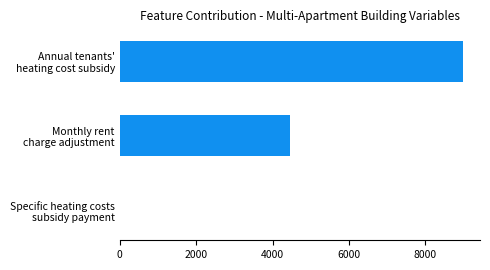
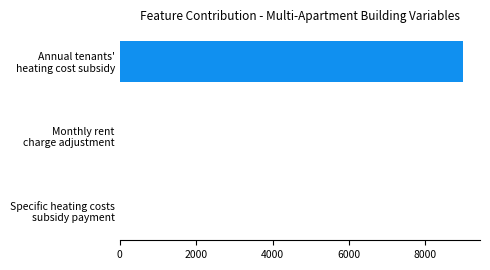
Monthly rent charge adjustment: 4500 -> 0
